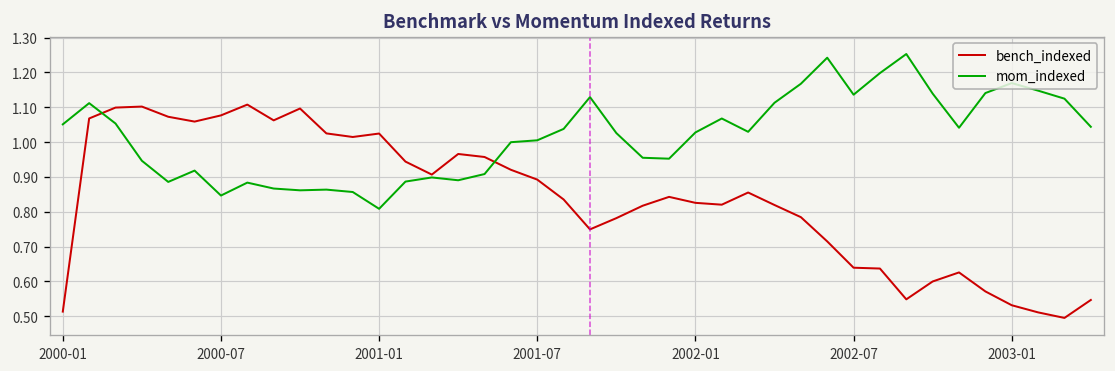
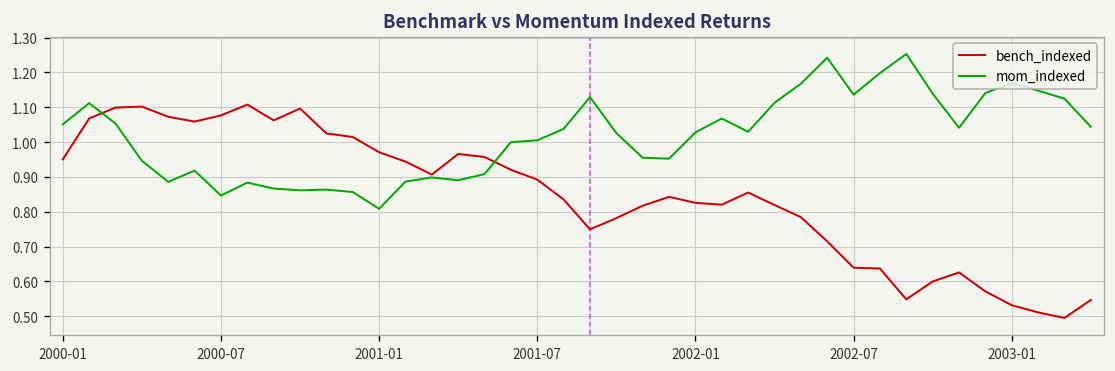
bench_indexed, 2000-01: 0.51 -> 0.95
bench_indexed, 2001-01: 1.02 -> 0.97
